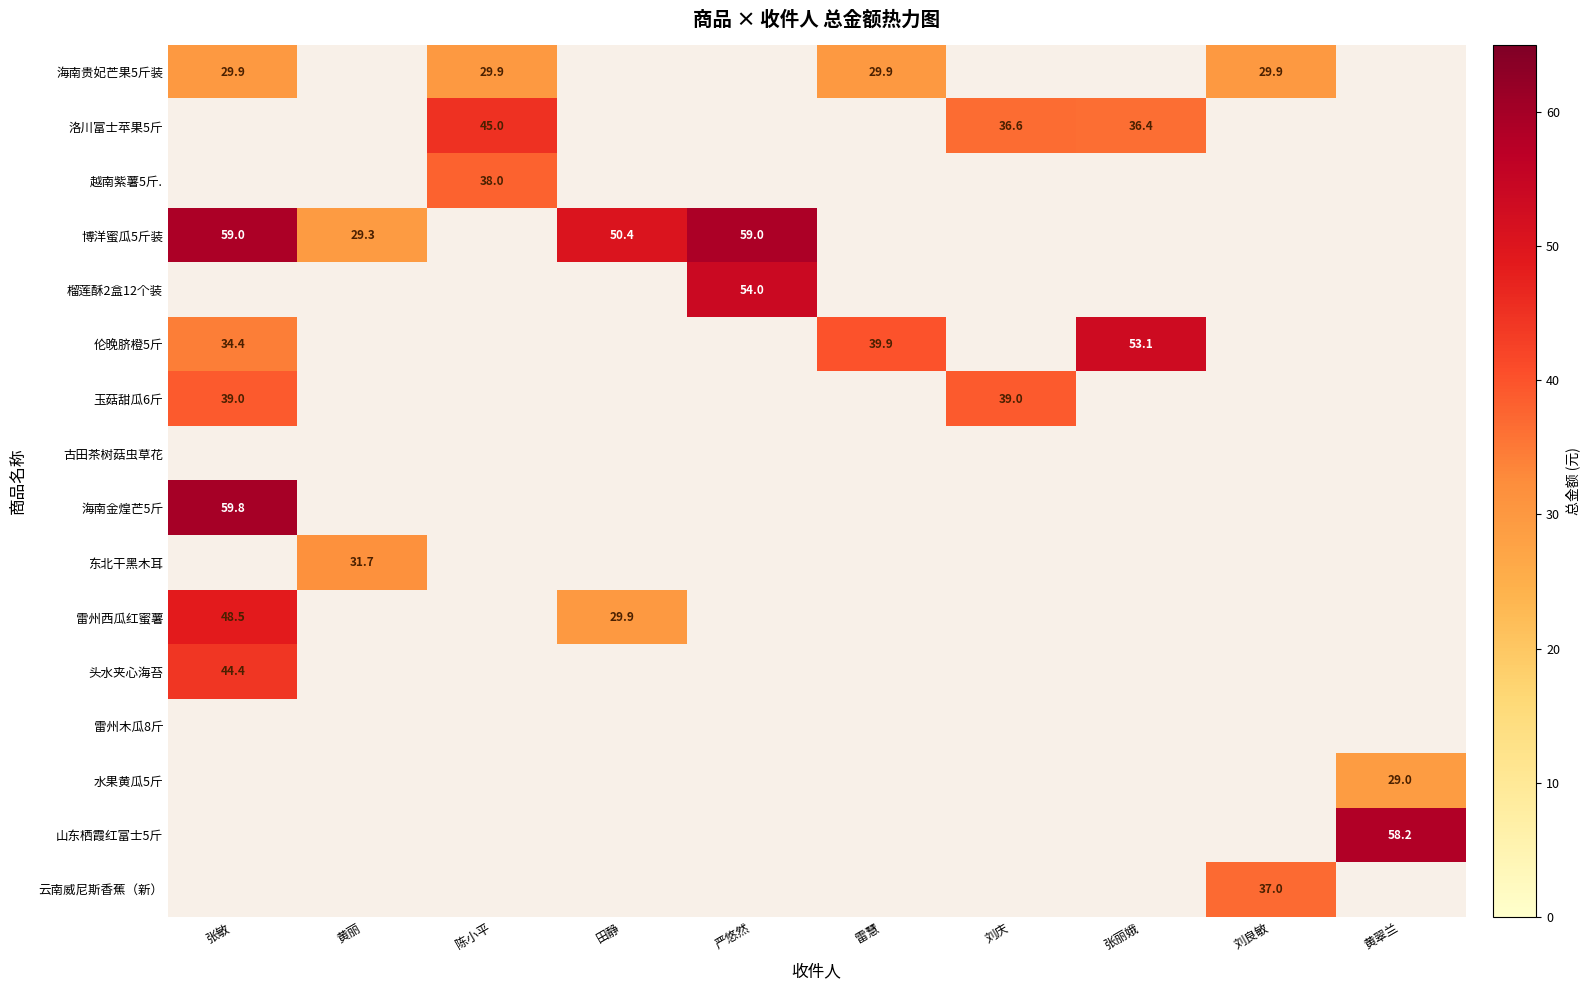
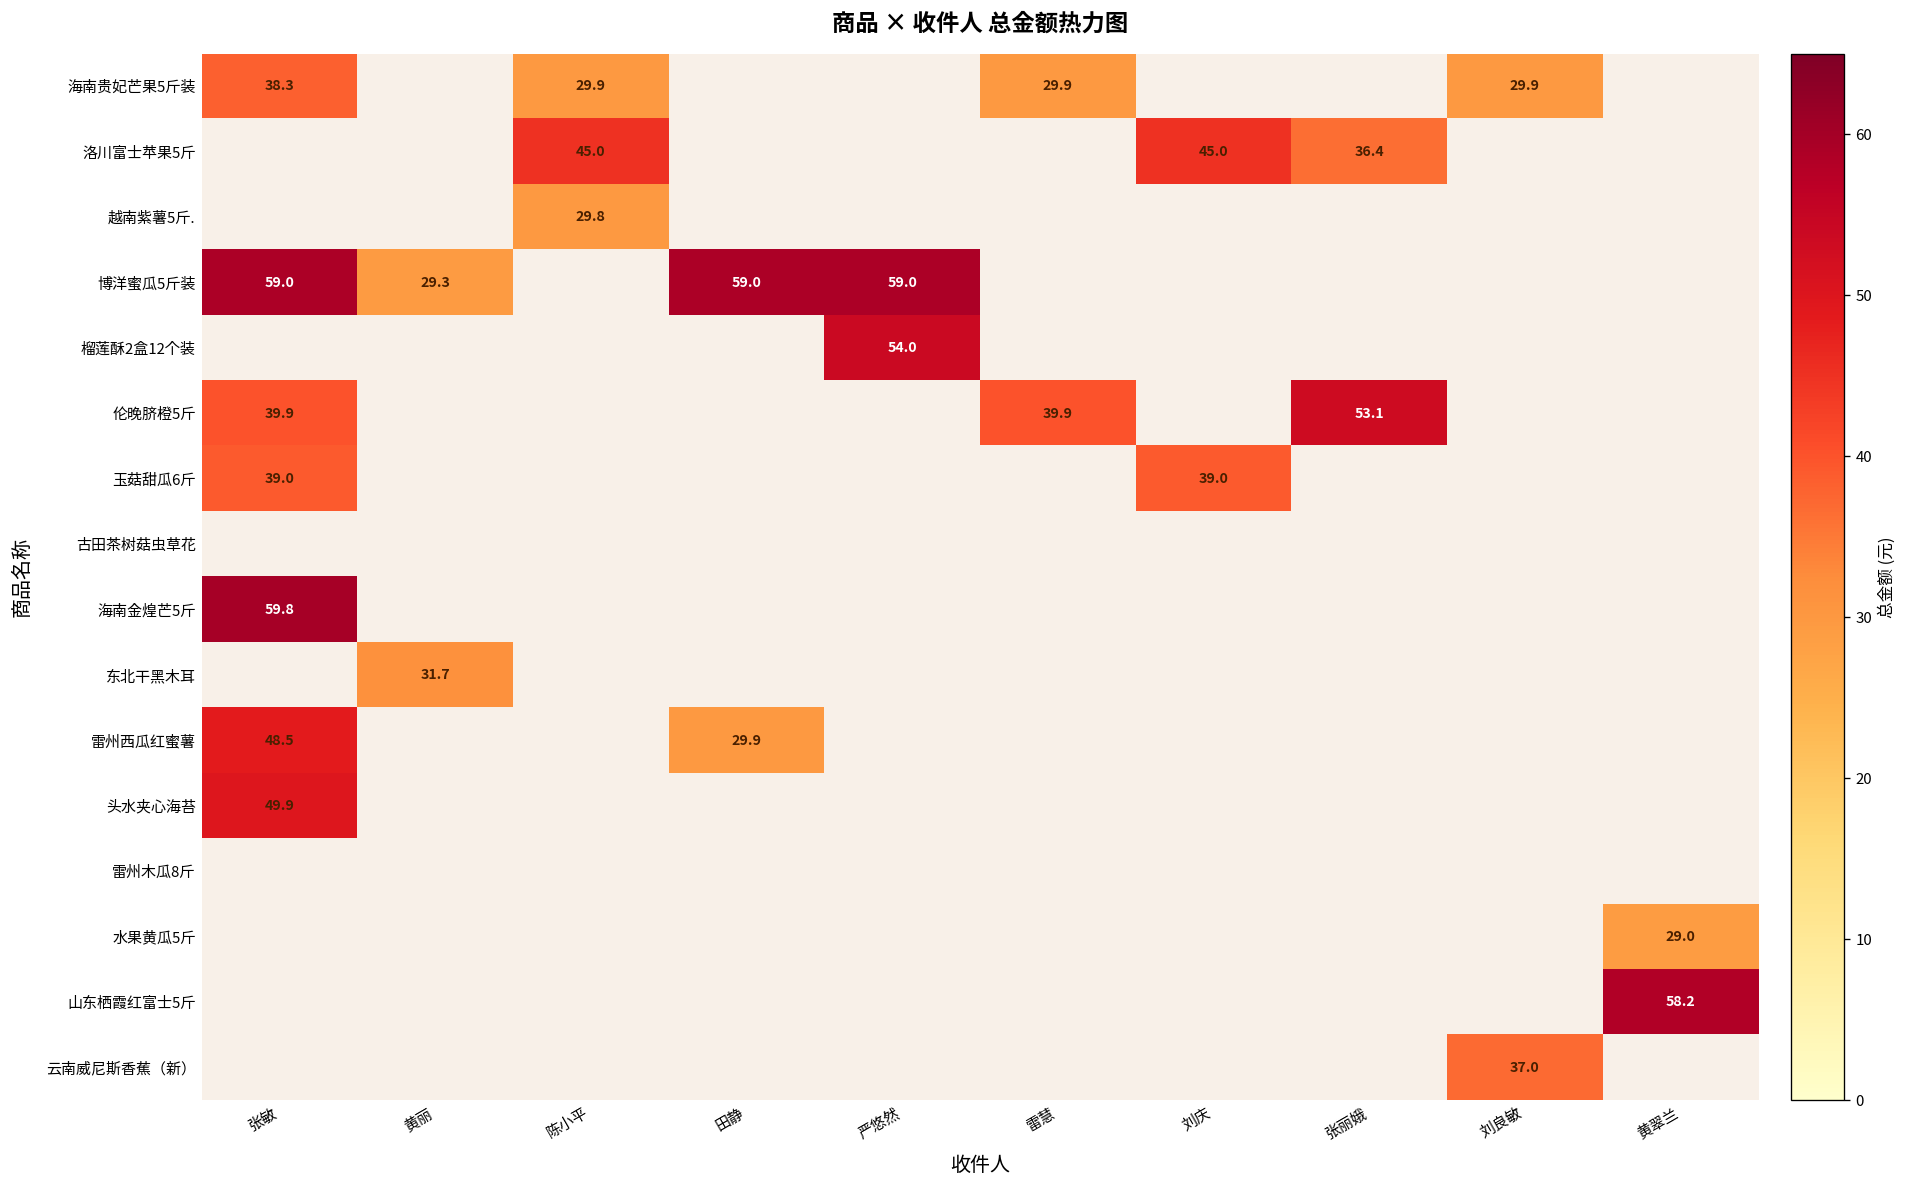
海南贵妃芒果5斤装, 张敏: 29.9 -> 38.3
洛川富士苹果5斤, 刘庆: 36.6 -> 45.0
越南紫薯5斤., 陈小平: 38.0 -> 29.8
博洋蜜瓜5斤装, 田静: 50.4 -> 59.0
伦晚脐橙5斤, 张敏: 34.4 -> 39.9
头水夹心海苔, 张敏: 44.4 -> 49.9
